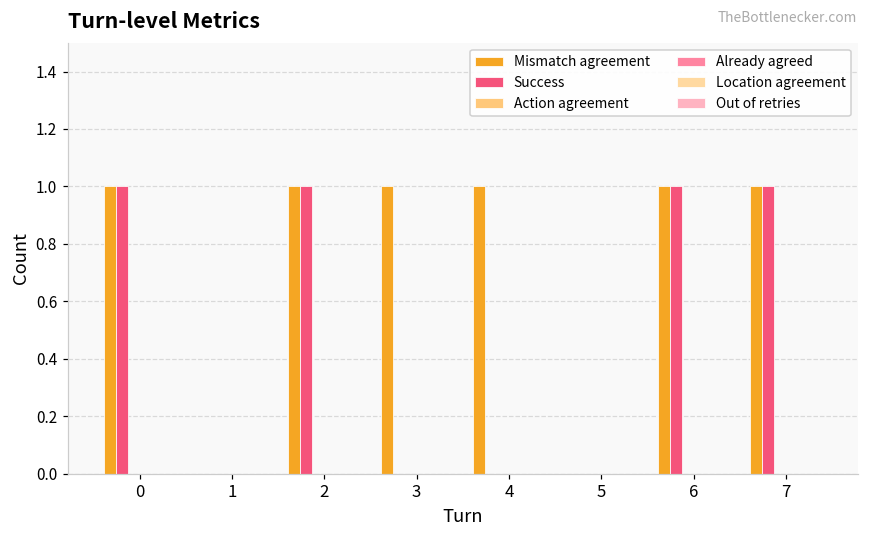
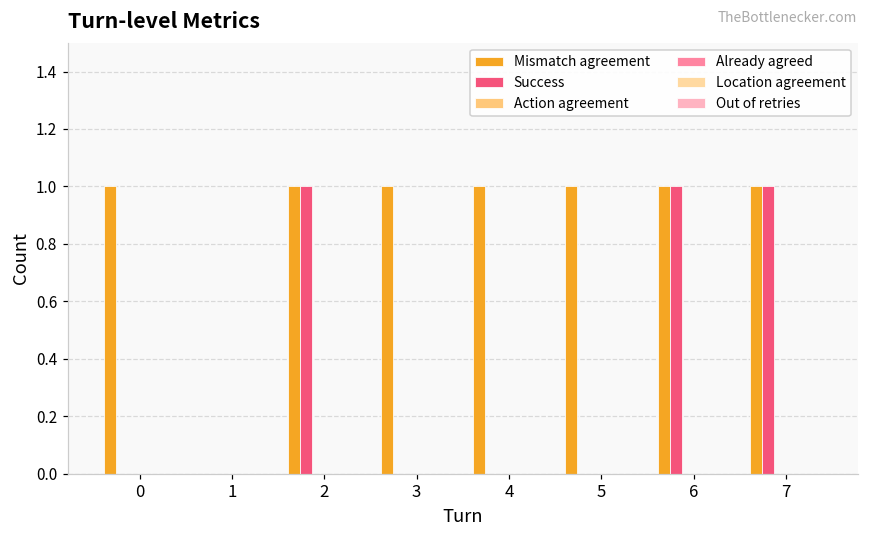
Success, 0: 1 -> 0
Mismatch agreement, 5: 0 -> 1
